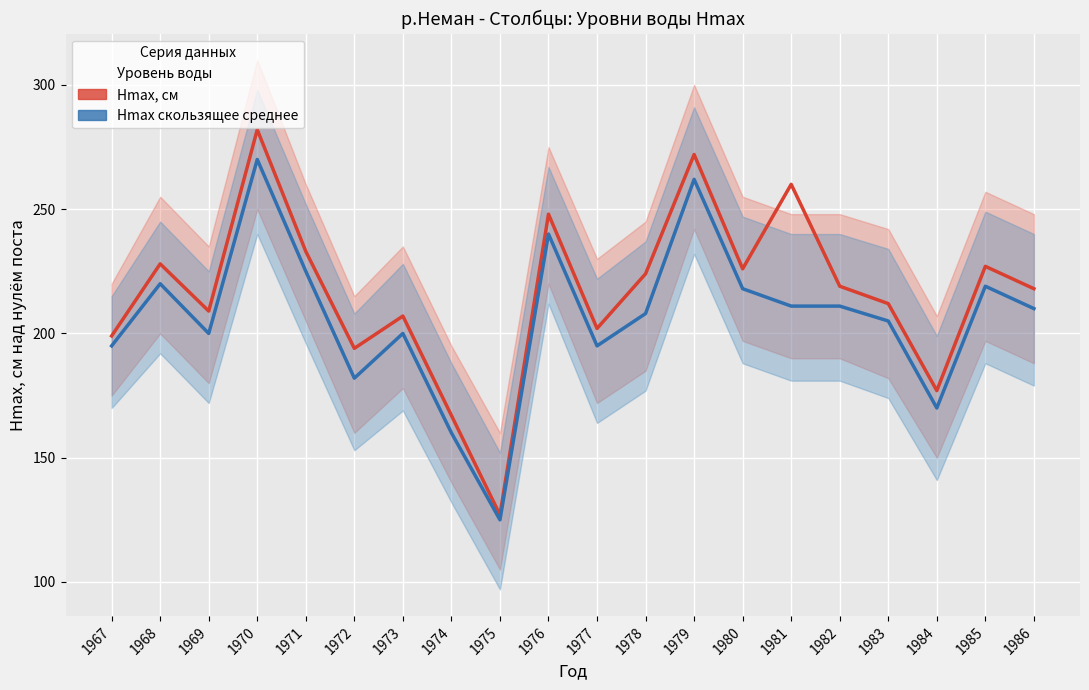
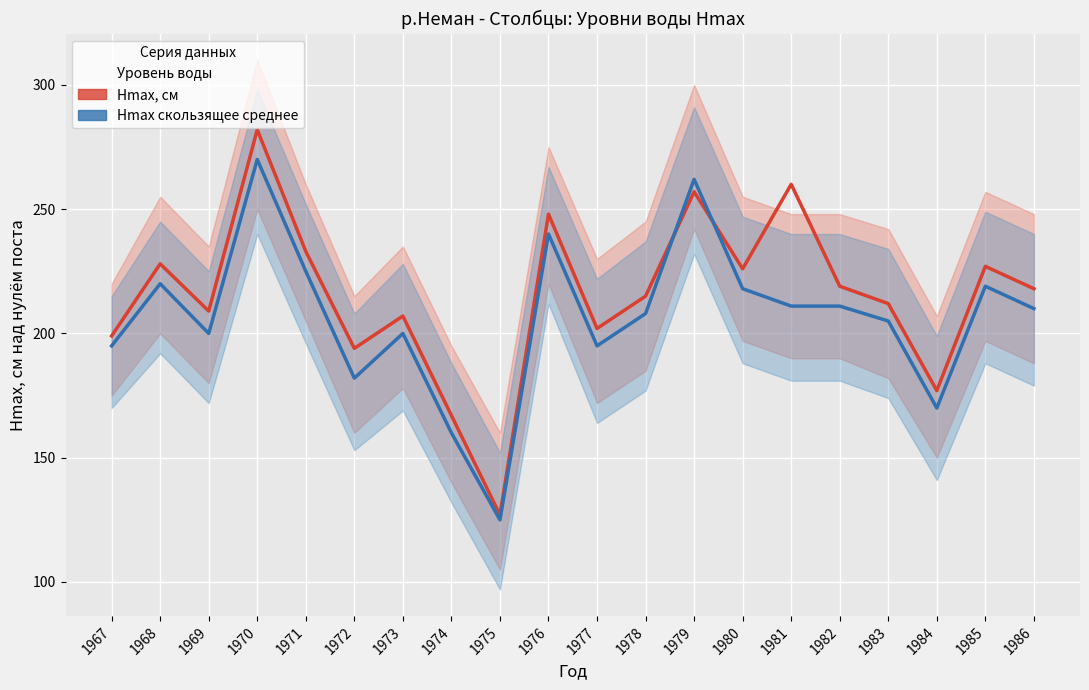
Hmax, см, 1978: 224 -> 215
Hmax, см, 1979: 272 -> 257
